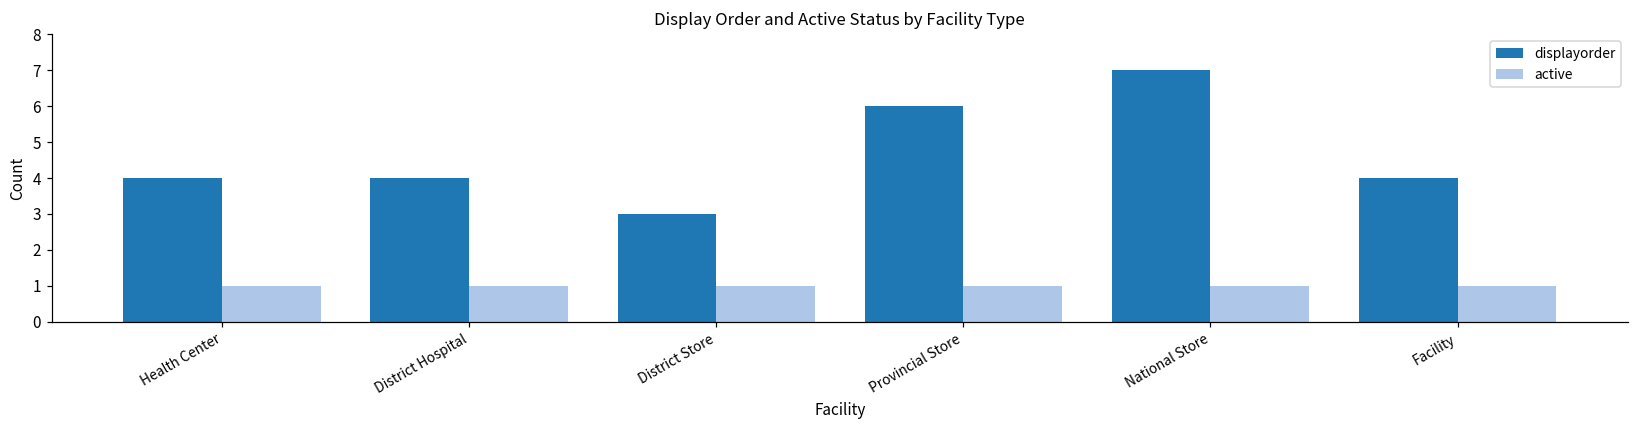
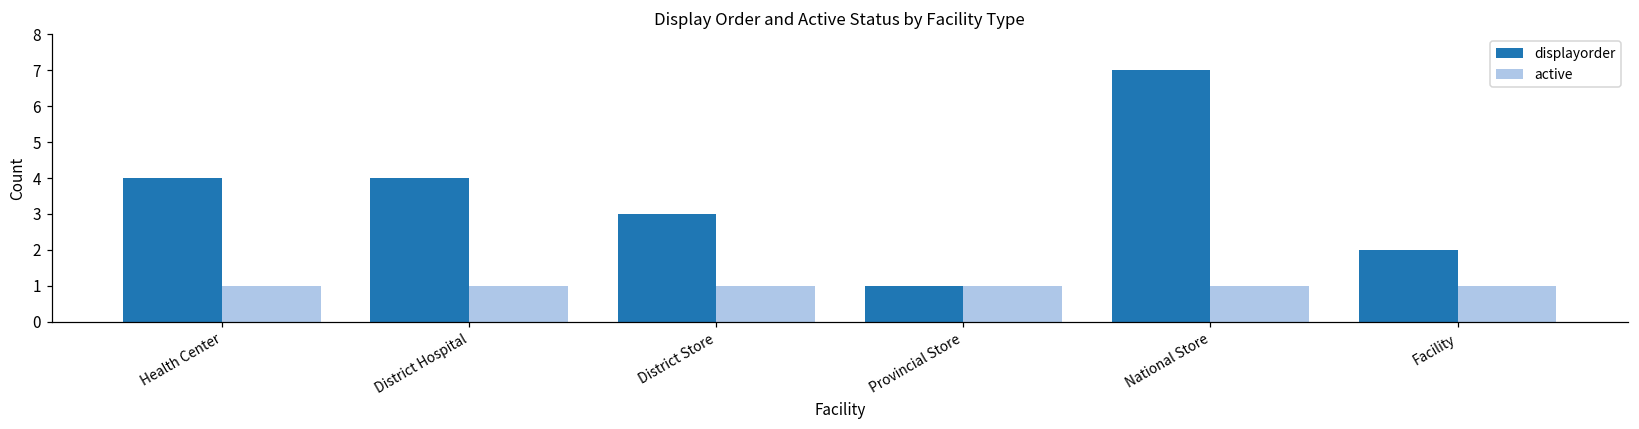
displayorder, Provincial Store: 6 -> 1
displayorder, Facility: 4 -> 2
